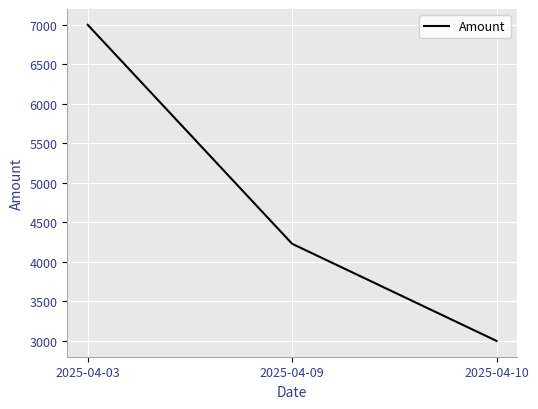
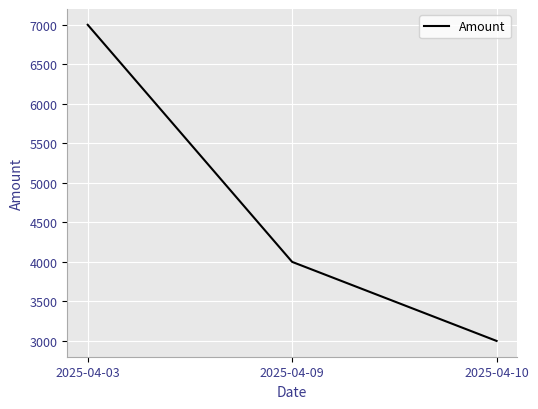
2025-04-09: 4200 -> 4000
